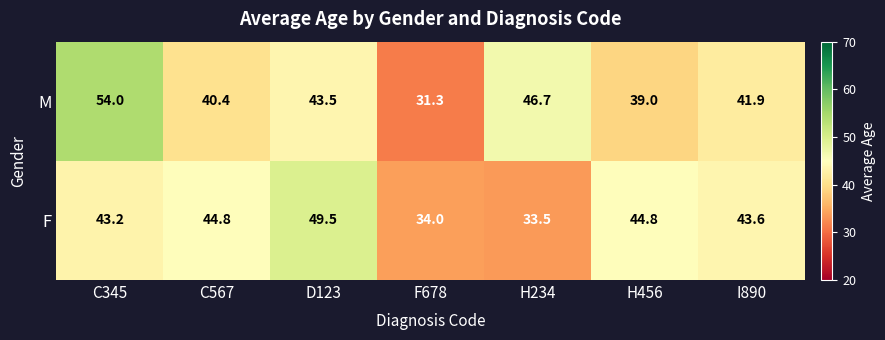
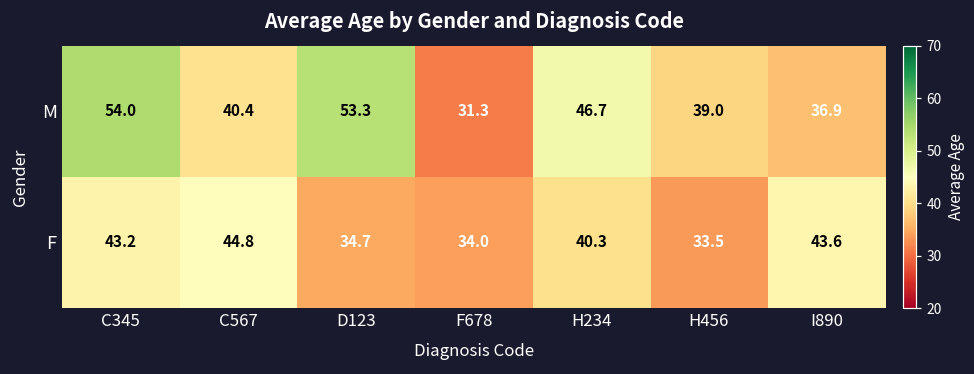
M, D123: 43.5 -> 53.3
M, I890: 41.9 -> 36.9
F, D123: 49.5 -> 34.7
F, H234: 33.5 -> 40.3
F, H456: 44.8 -> 33.5
